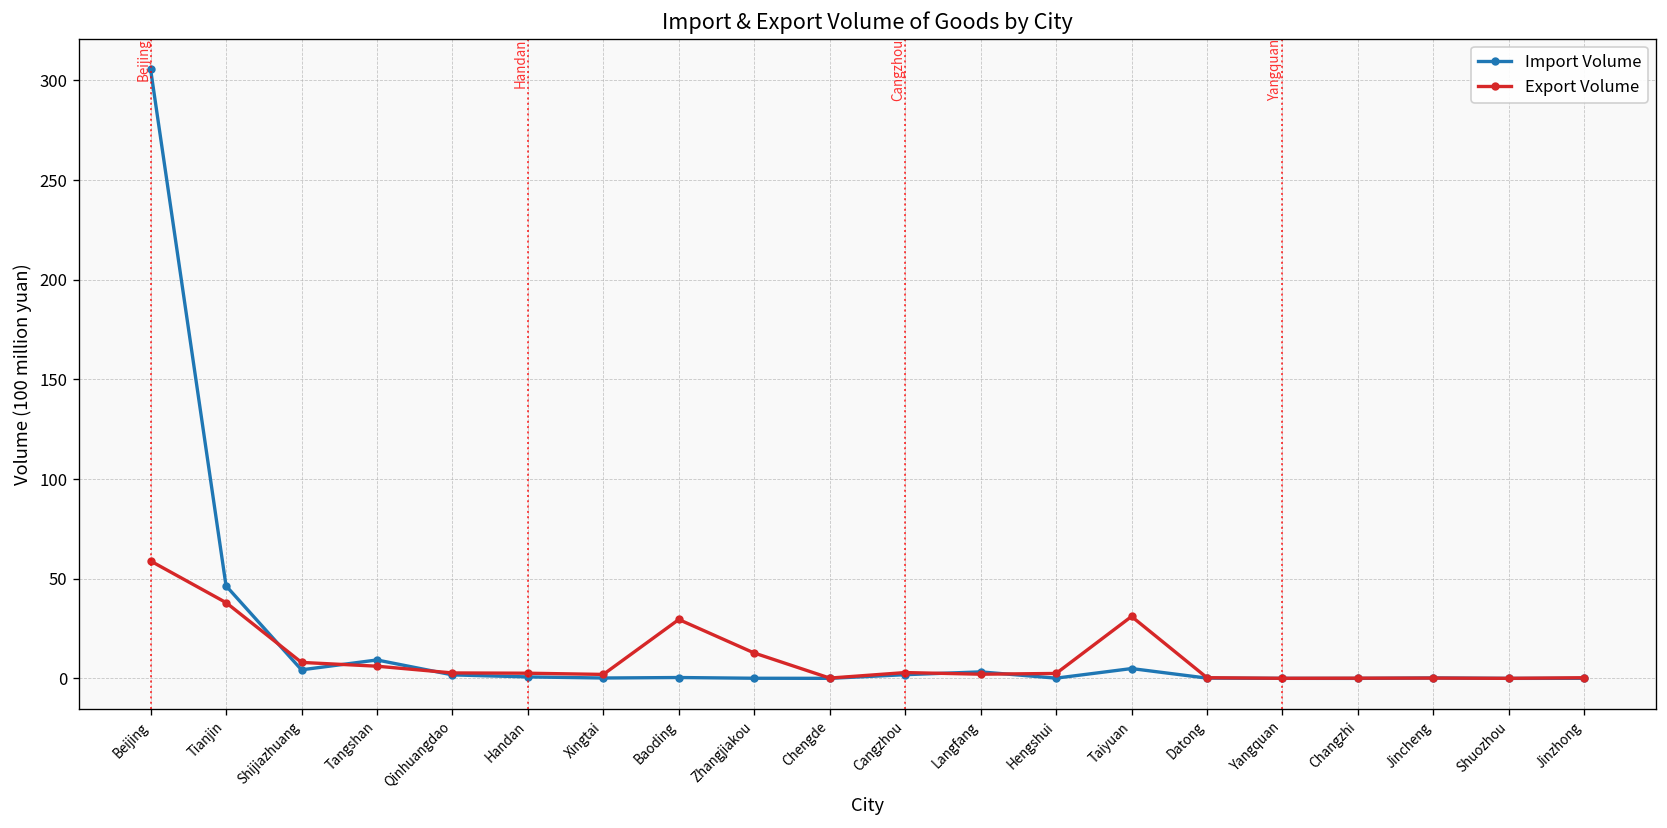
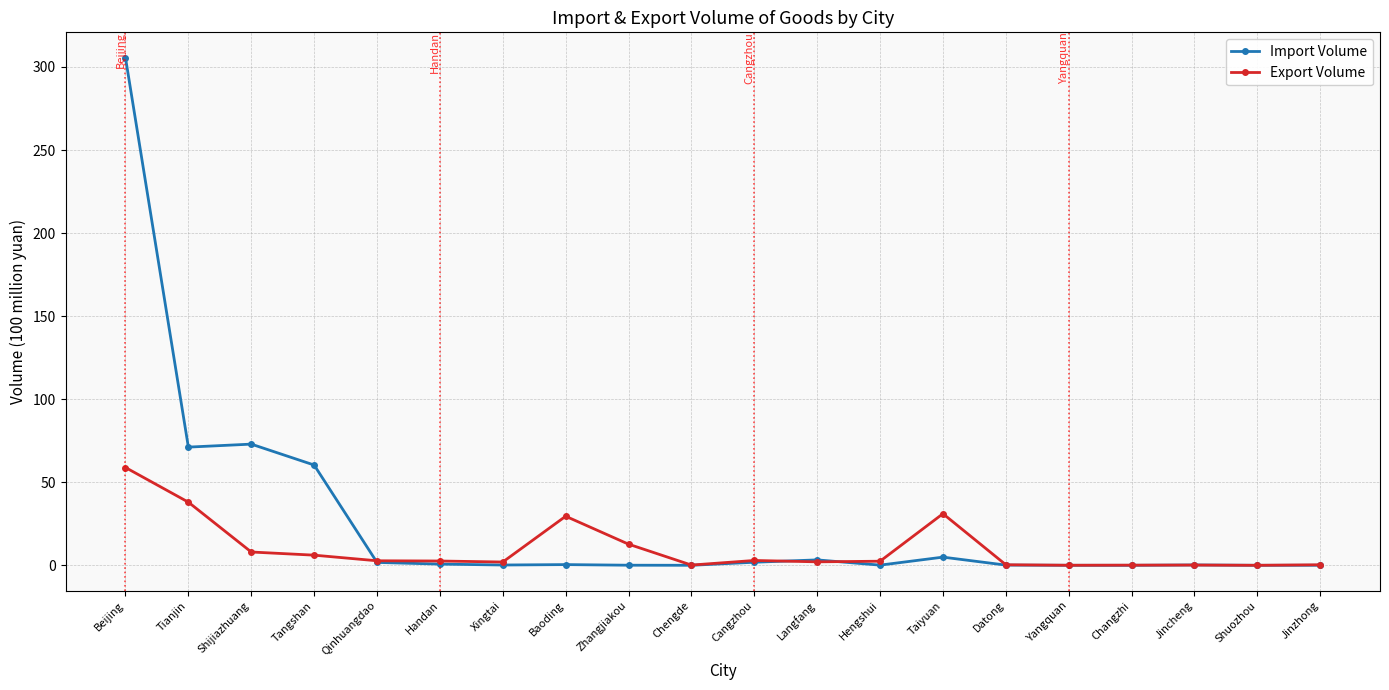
Import Volume, Tianjin: 46 -> 71
Import Volume, Shijiazhuang: 4 -> 73
Import Volume, Tangshan: 9 -> 60
